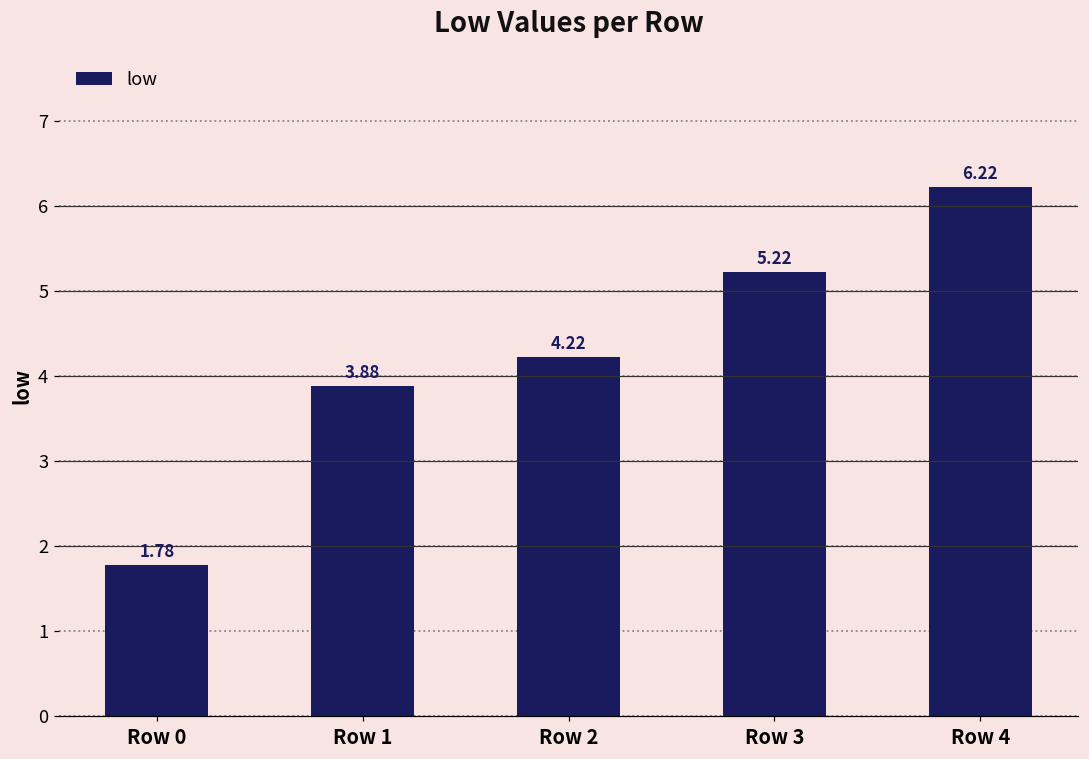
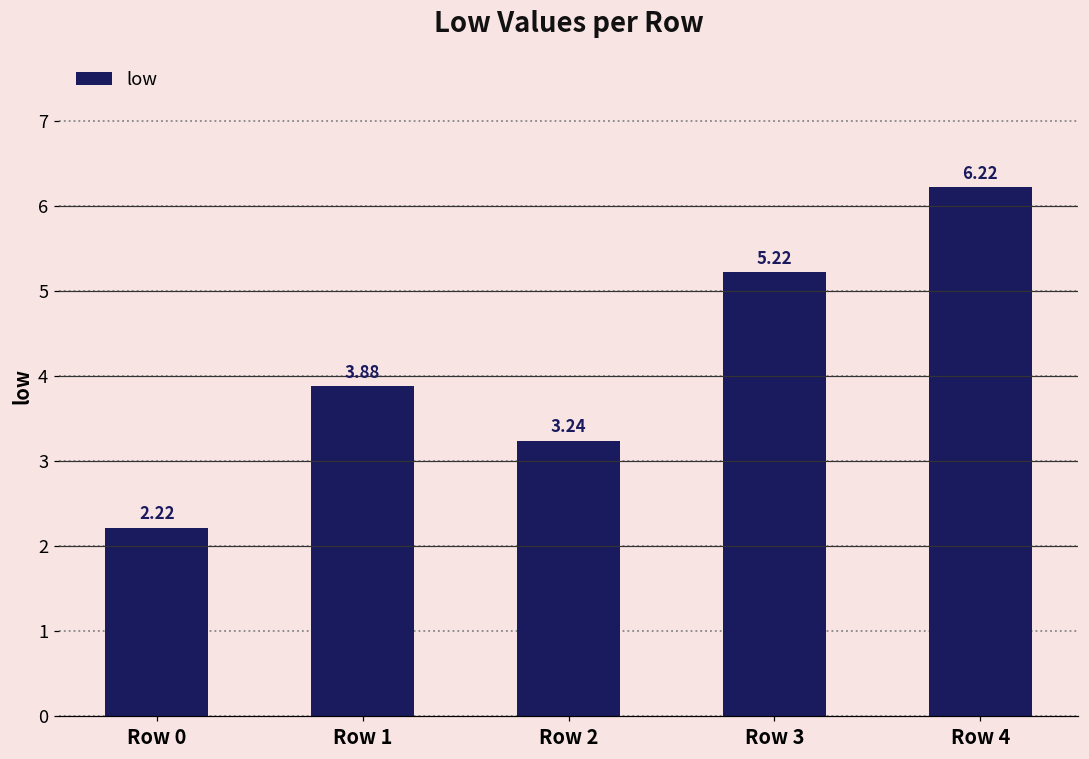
Row 0: 1.78 -> 2.22
Row 2: 4.22 -> 3.24
